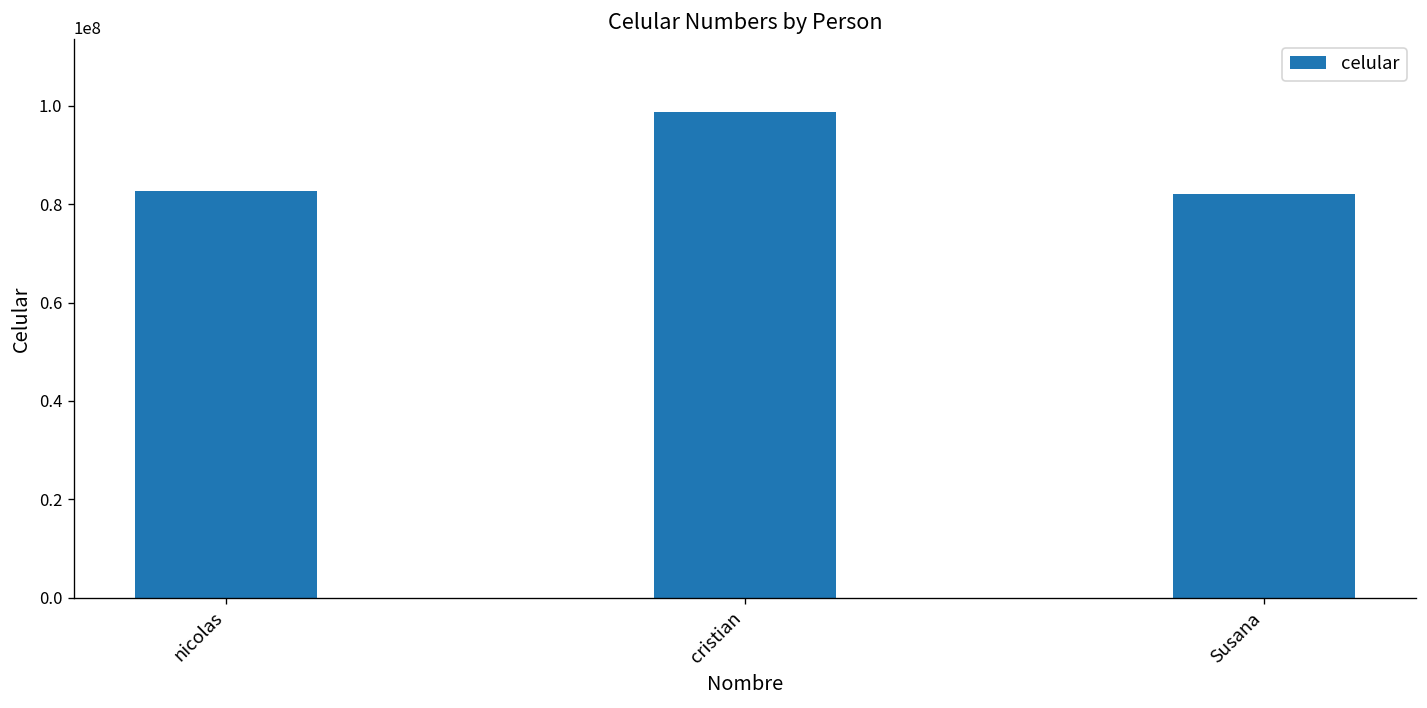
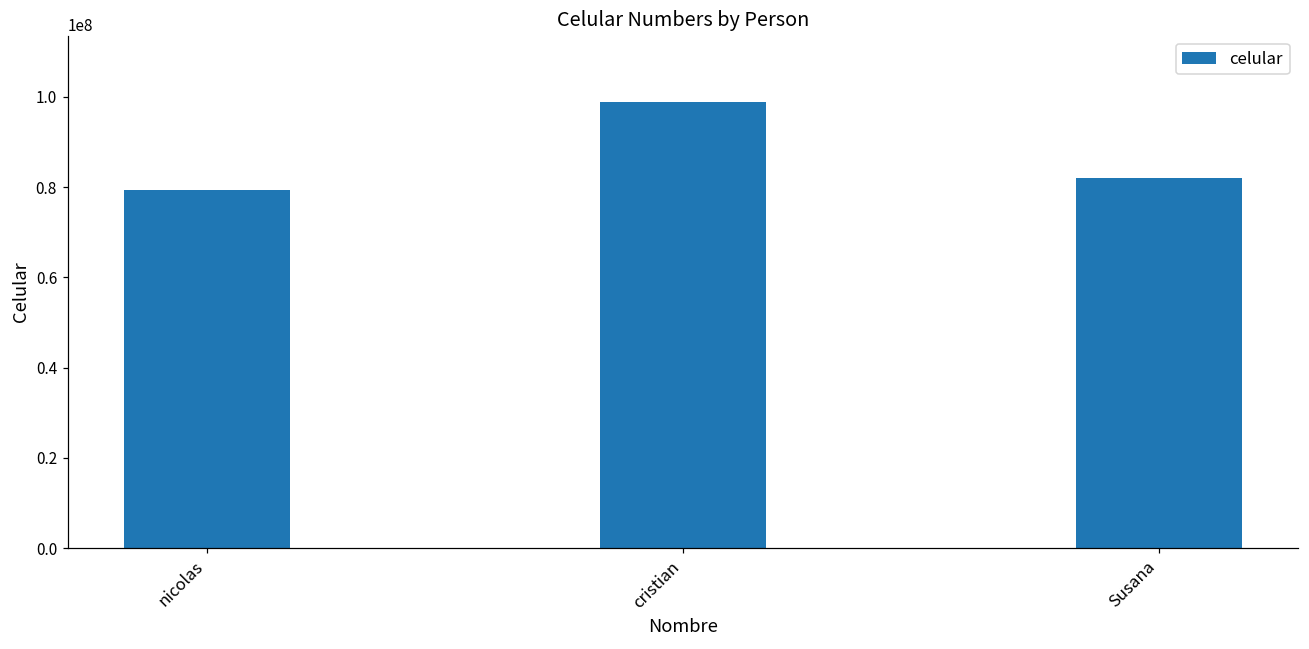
nicolas: 83000000 -> 79000000
